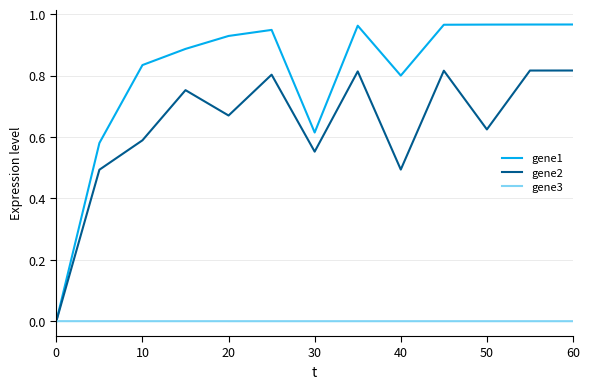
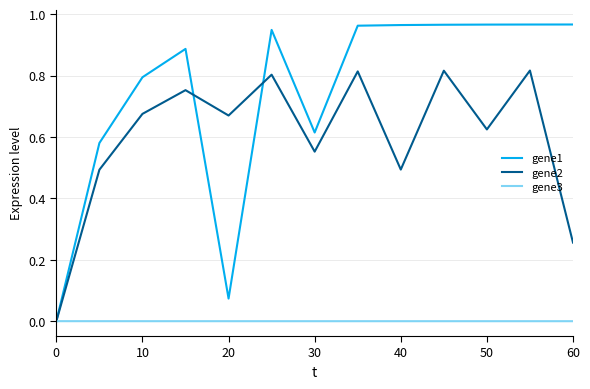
gene1, 10: 0.83 -> 0.79
gene2, 10: 0.59 -> 0.68
gene1, 20: 0.93 -> 0.07
gene1, 40: 0.80 -> 0.96
gene2, 60: 0.82 -> 0.26
